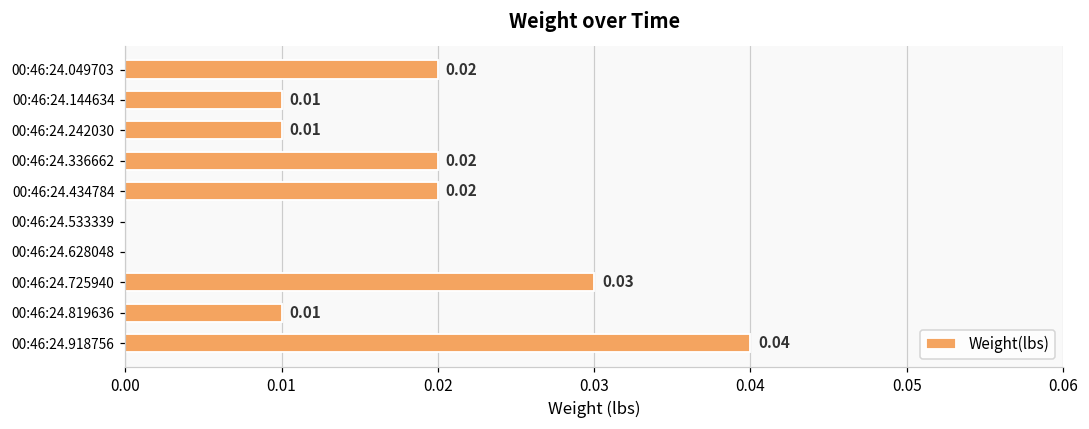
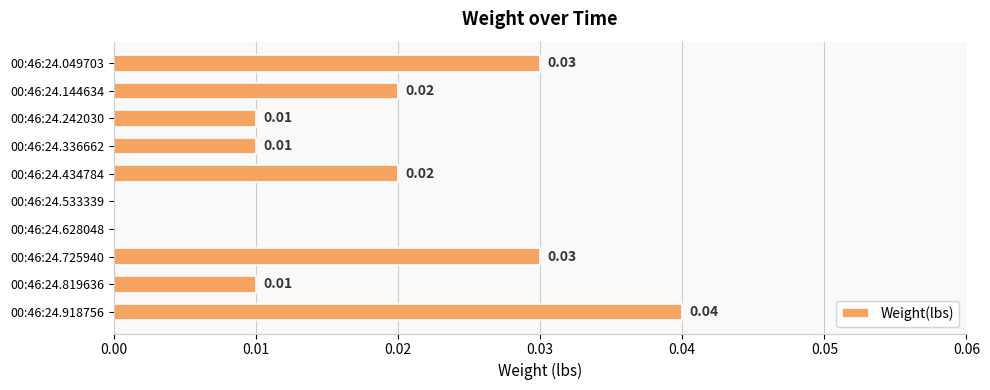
00:46:24.049703: 0.02 -> 0.03
00:46:24.144634: 0.01 -> 0.02
00:46:24.336662: 0.02 -> 0.01
